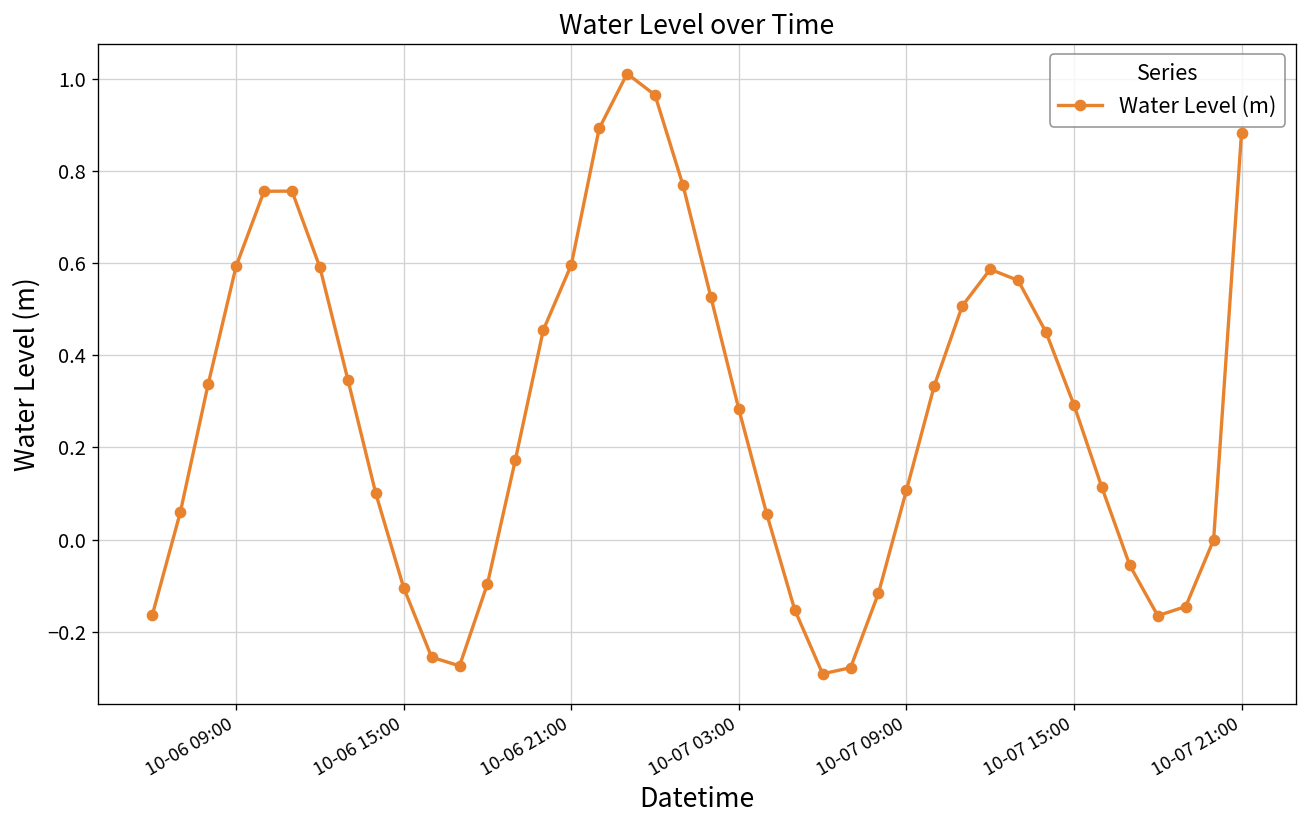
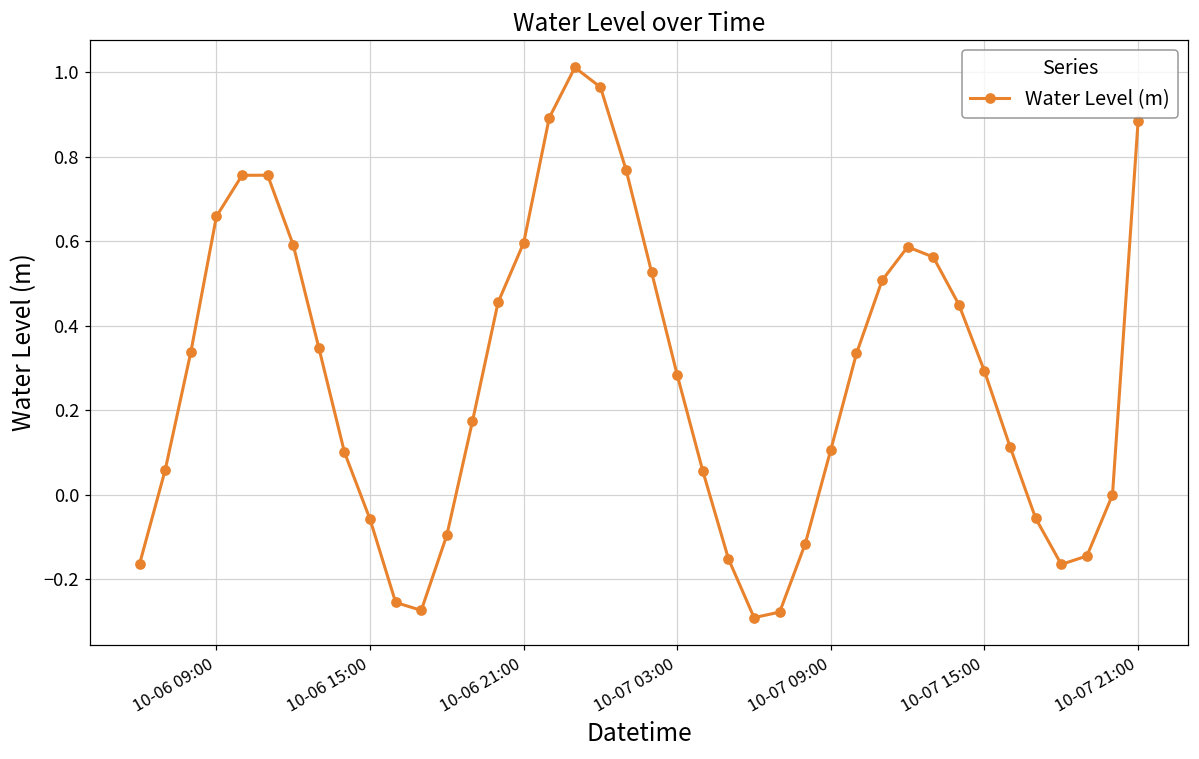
10-06 09:00: 0.59 -> 0.66
10-06 15:00: -0.10 -> -0.06
